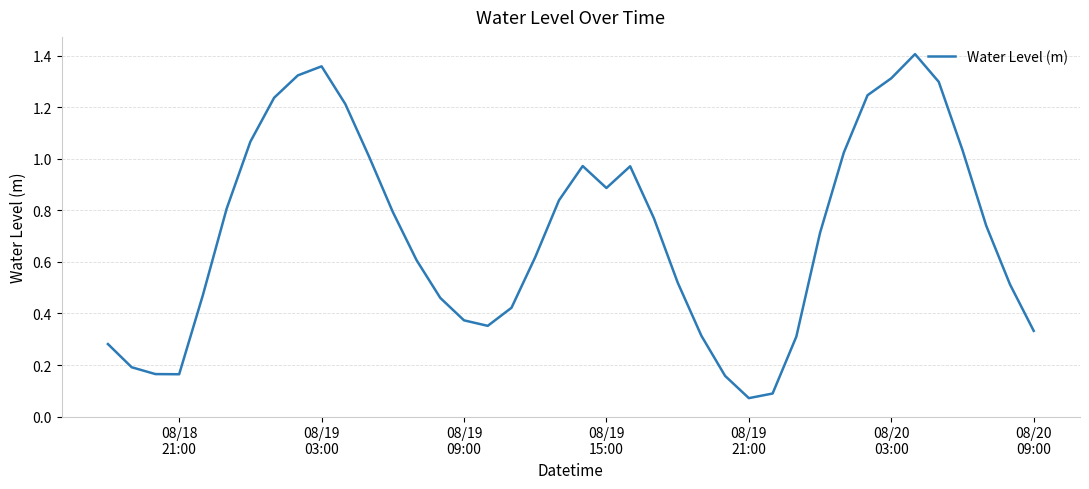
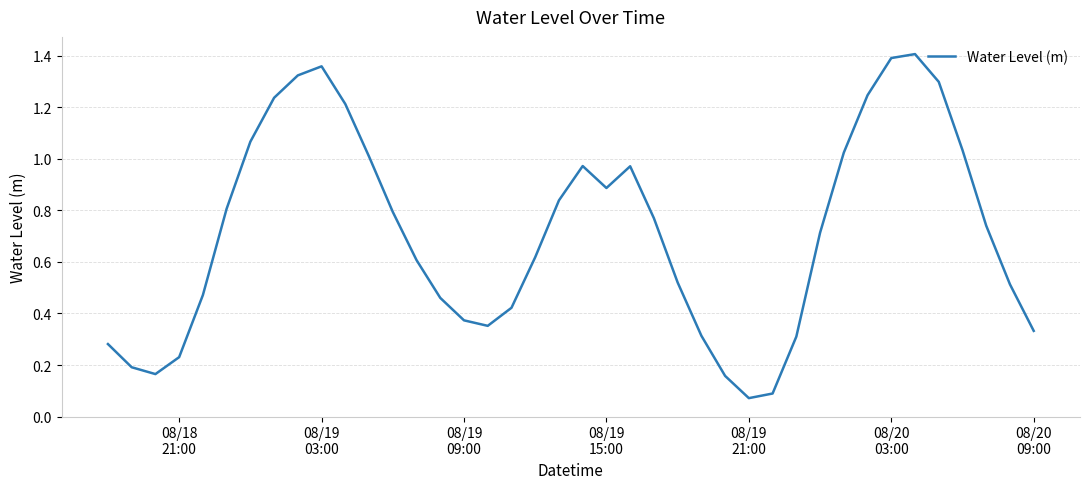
08/18 21:00: 0.16 -> 0.23
08/20 03:00: 1.31 -> 1.39
